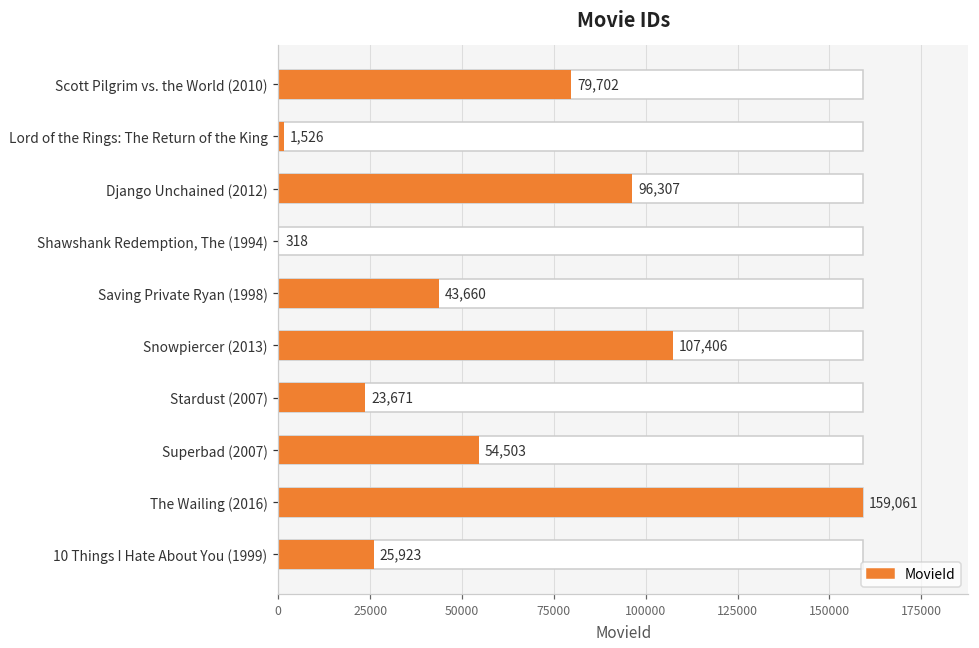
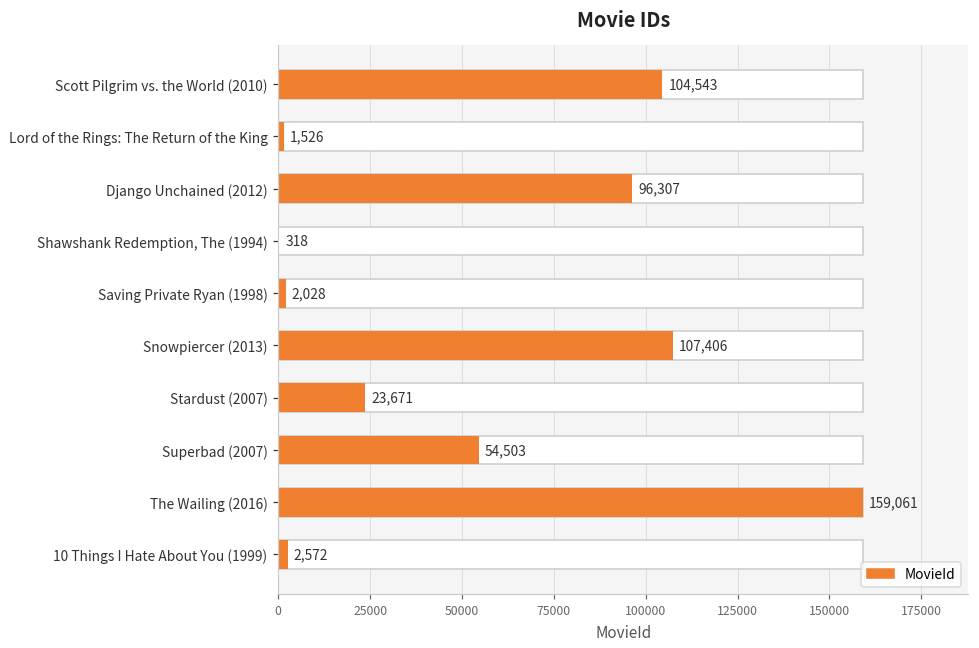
MovieId, Scott Pilgrim vs. the World (2010): 79,702 -> 104,543
MovieId, Saving Private Ryan (1998): 43,660 -> 2,028
MovieId, 10 Things I Hate About You (1999): 25,923 -> 2,572
